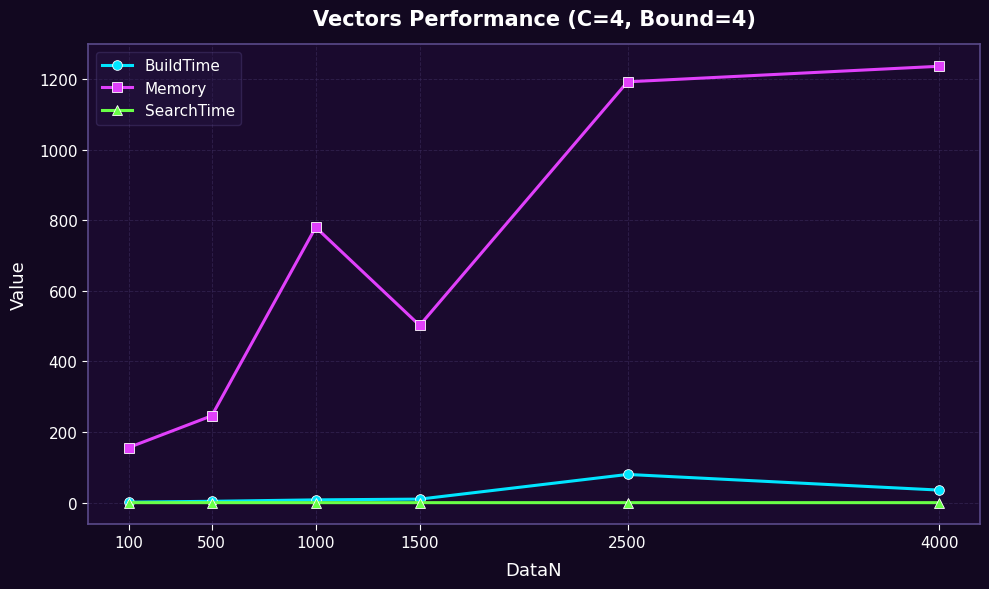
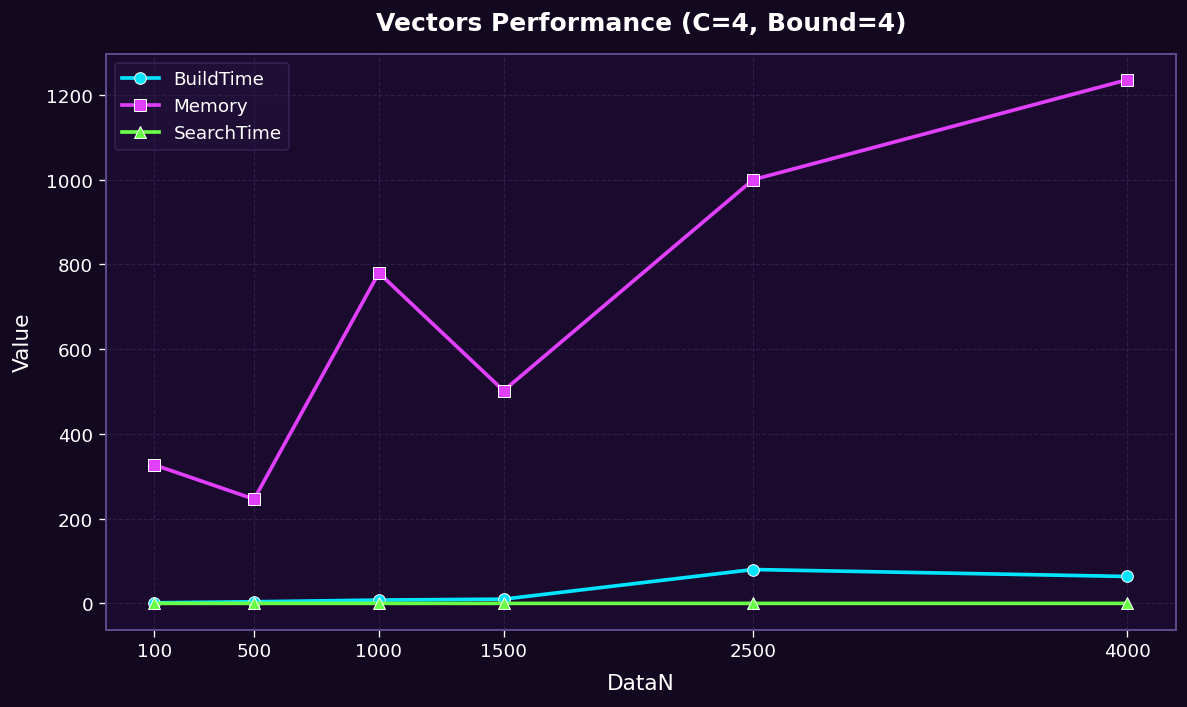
Memory, 100: 160 -> 330
Memory, 2500: 1190 -> 1000
BuildTime, 4000: 40 -> 60
